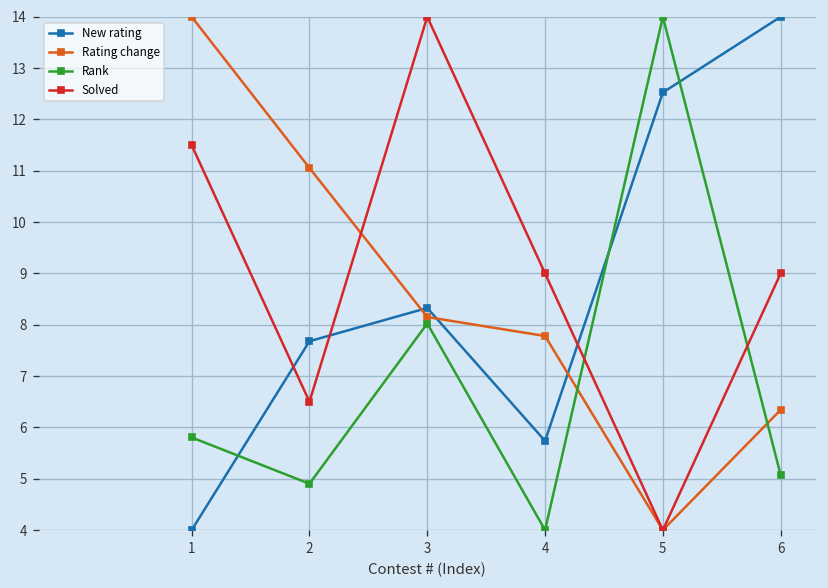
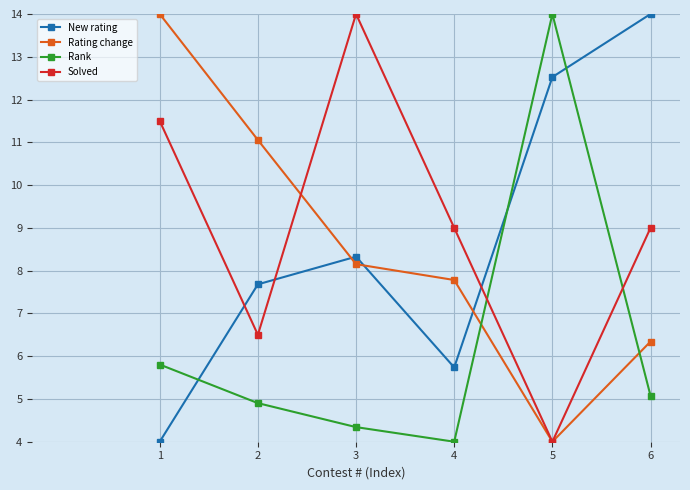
Rank, 3: 8.0 -> 4.3
